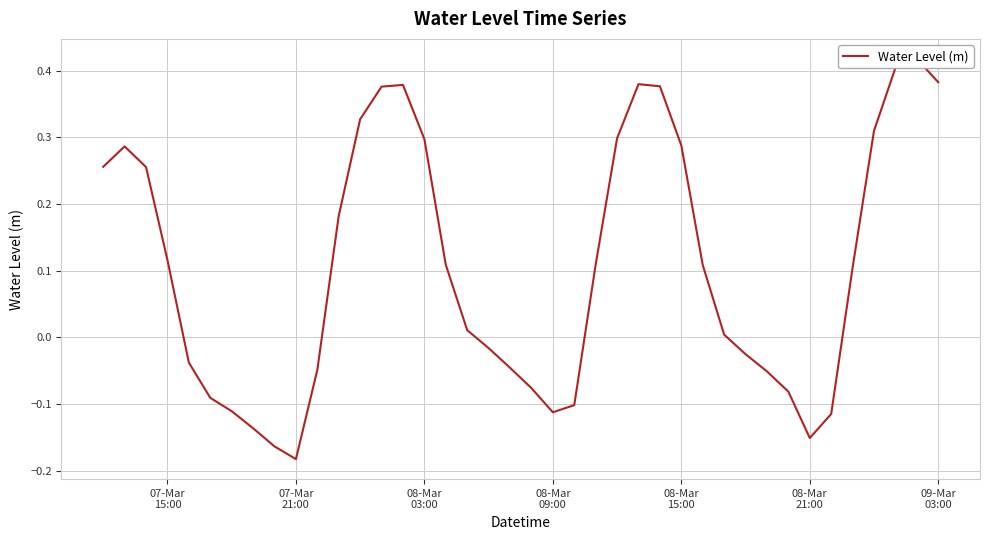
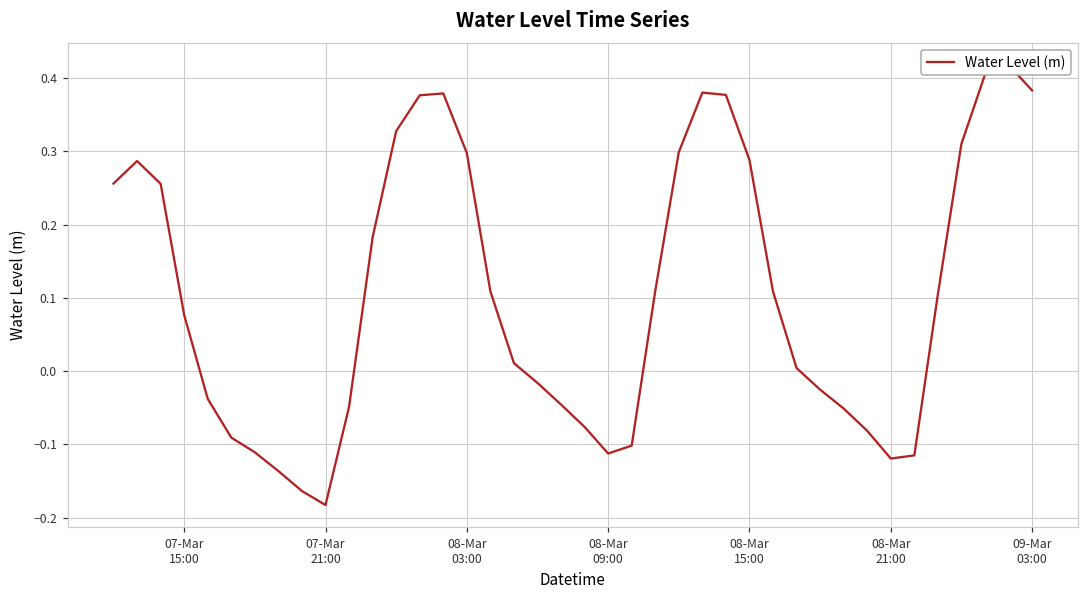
07-Mar 15:00: 0.12 -> 0.08
08-Mar 21:00: -0.15 -> -0.12
